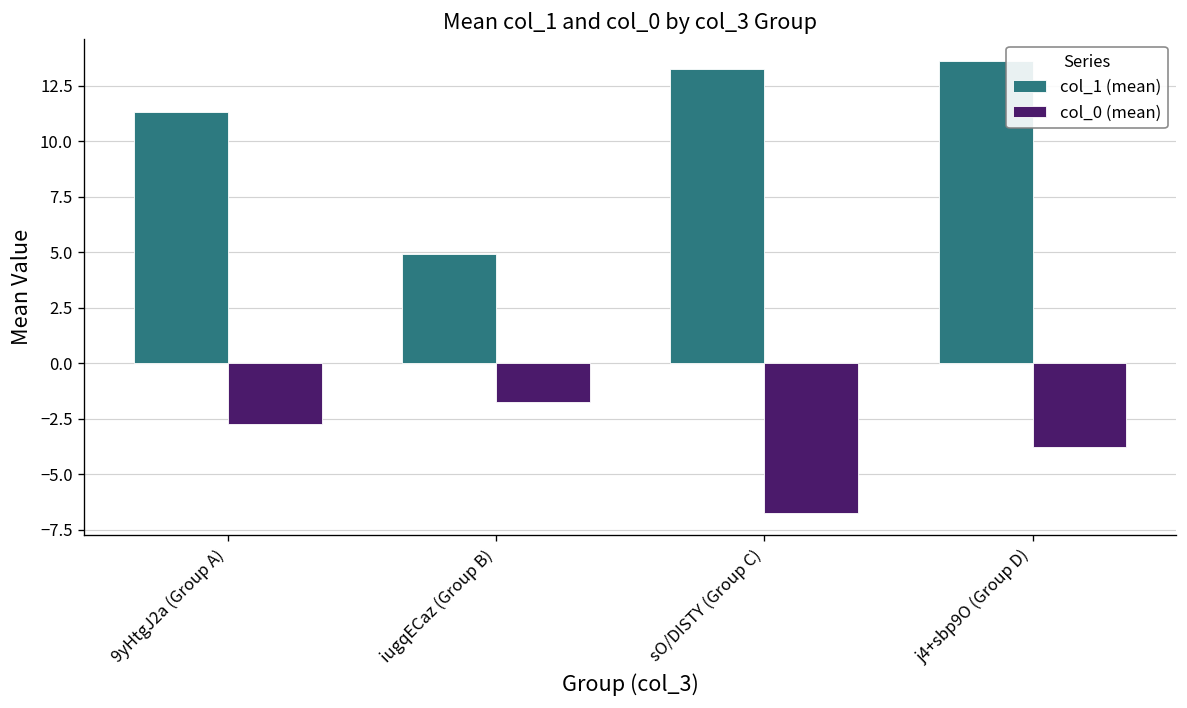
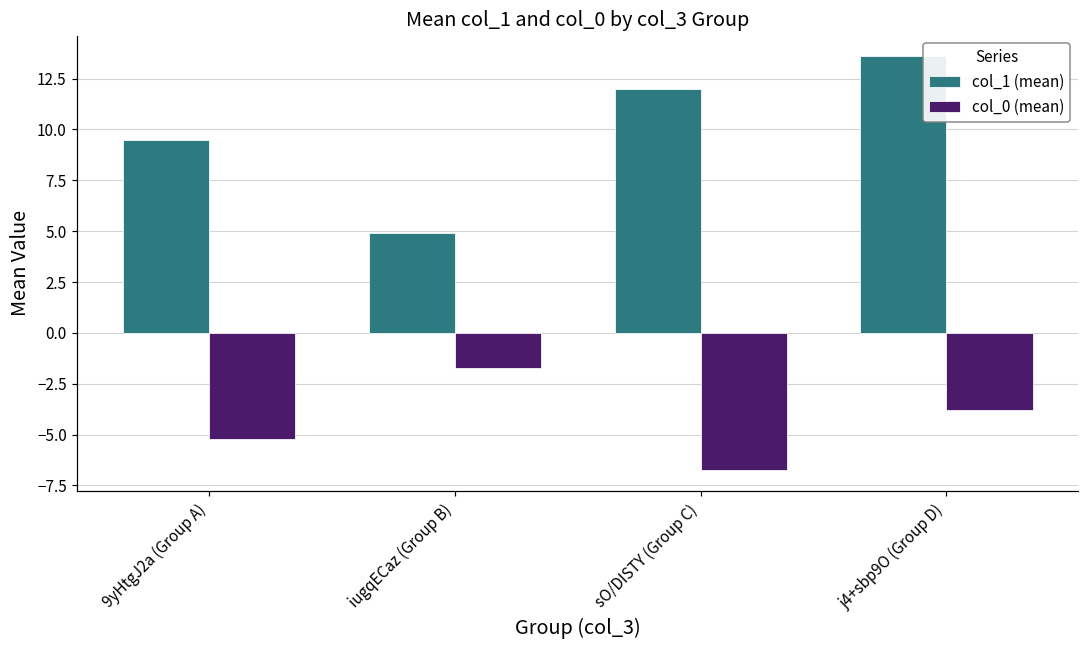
col_1 (mean), 9yHtgJ2a (Group A): 11.3 -> 9.5
col_0 (mean), 9yHtgJ2a (Group A): -2.8 -> -5.2
col_1 (mean), sO/DISTY (Group C): 13.3 -> 12.0
